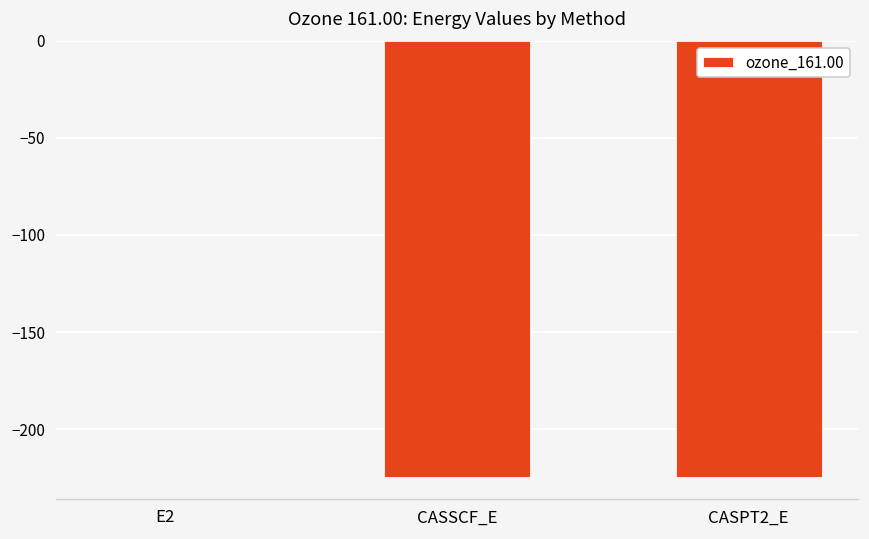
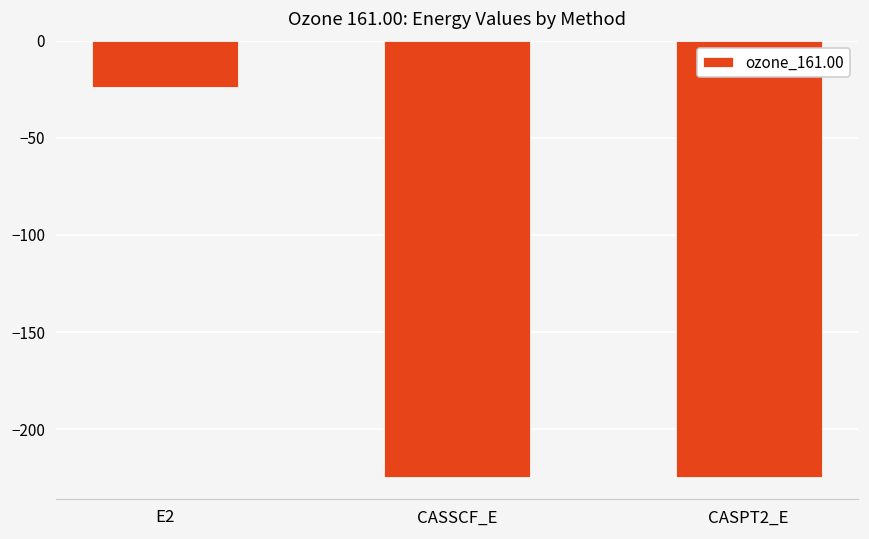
E2: 0 -> -24
